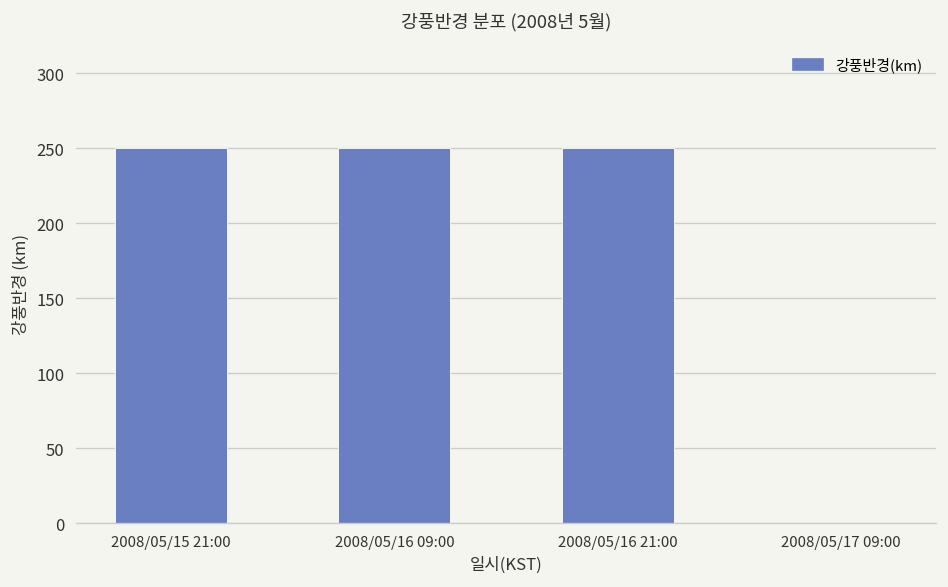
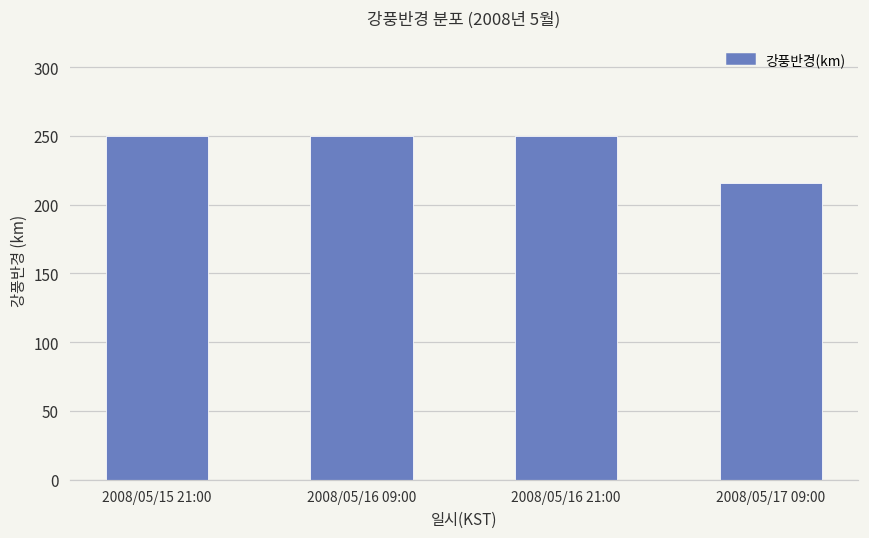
2008/05/17 09:00: 0 -> 216
